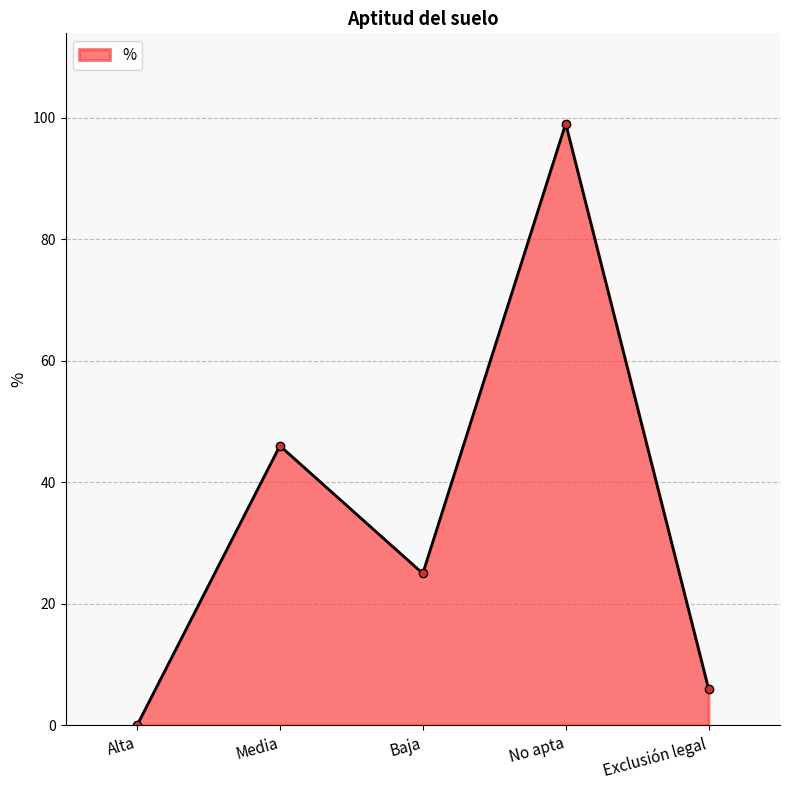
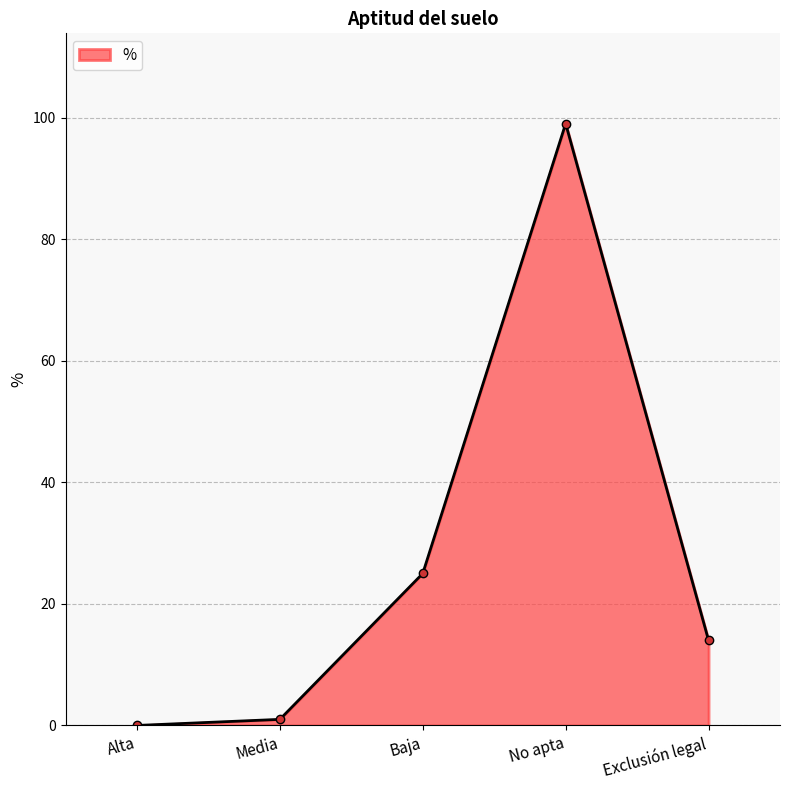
Media: 46 -> 1
Exclusión legal: 6 -> 14
